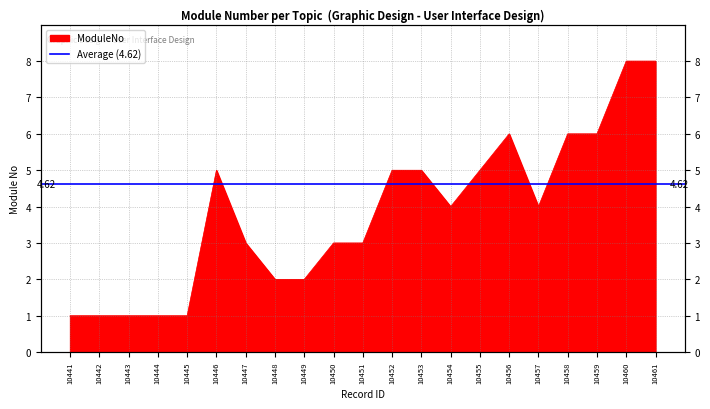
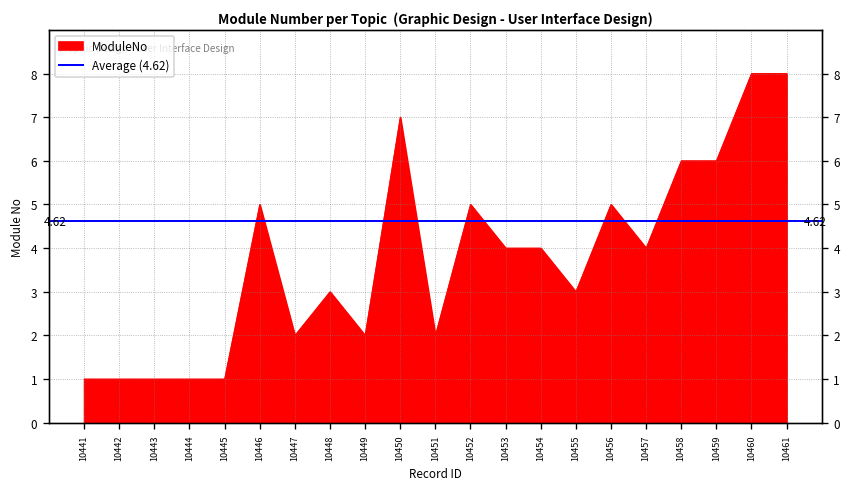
10447: 3 -> 2
10448: 2 -> 3
10450: 3 -> 7
10451: 3 -> 2
10453: 5 -> 4
10455: 5 -> 3
10456: 6 -> 5
